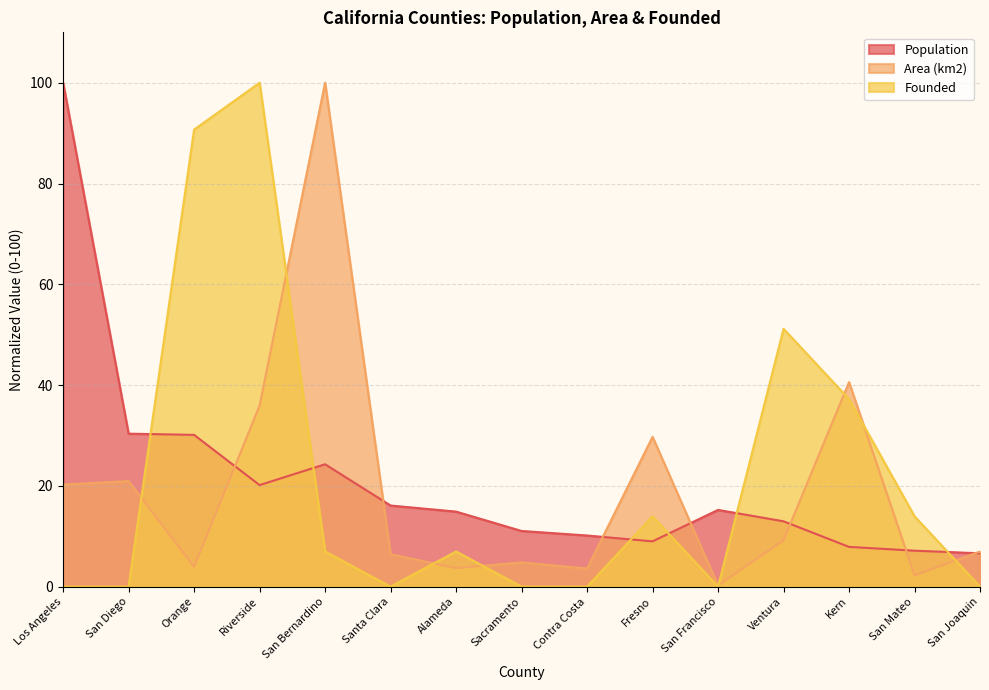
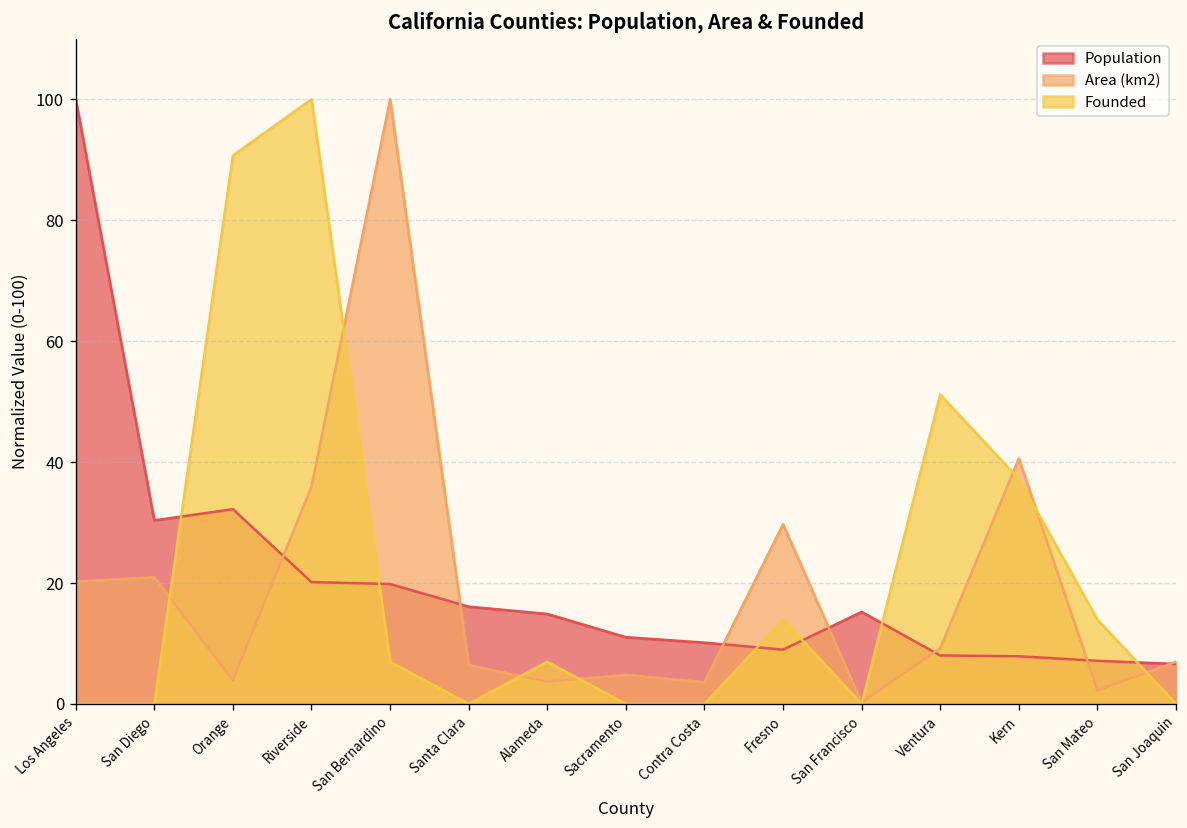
Population, Orange: 30 -> 32
Population, San Bernardino: 24 -> 20
Population, Ventura: 13 -> 8
